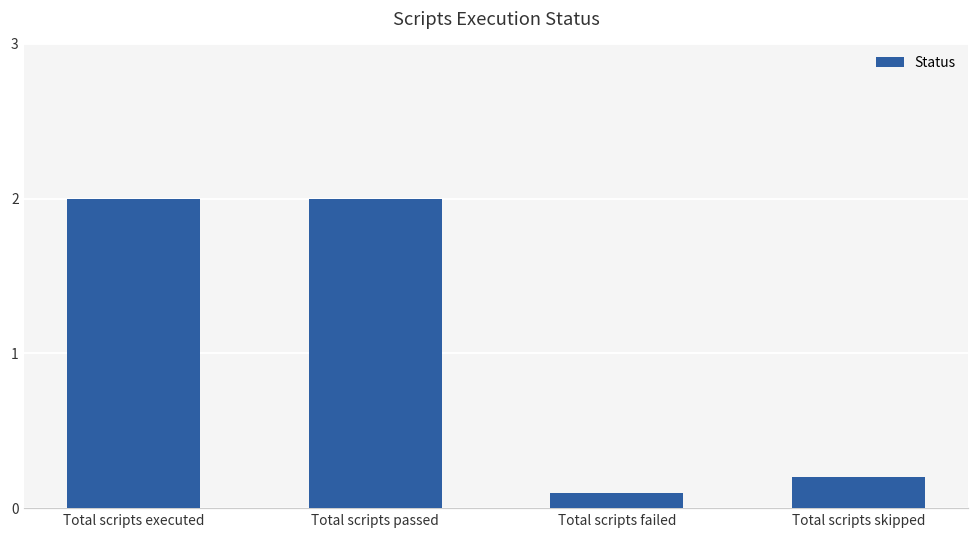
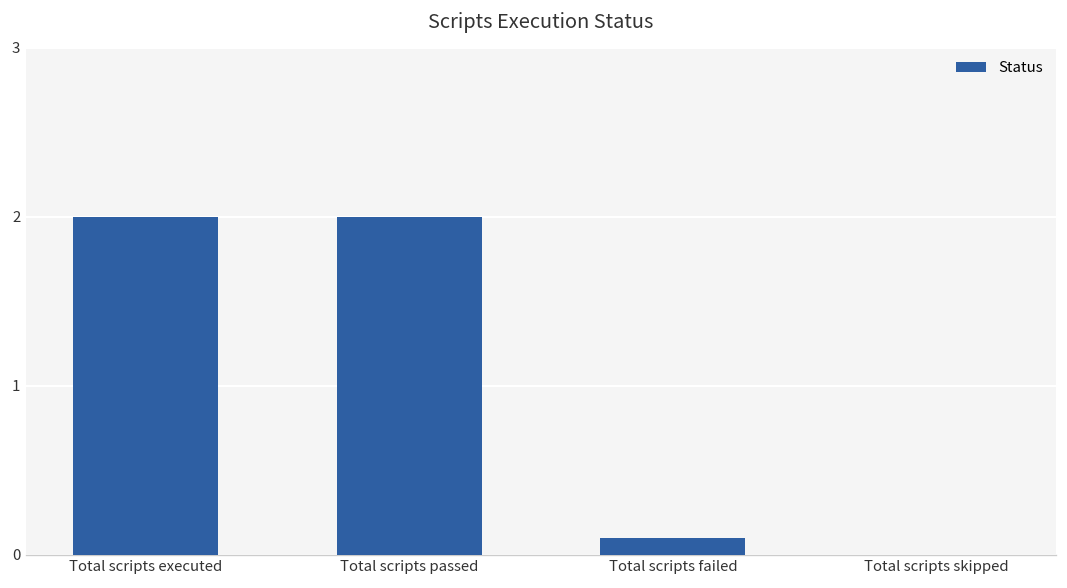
Total scripts skipped: 0.2 -> 0.0
